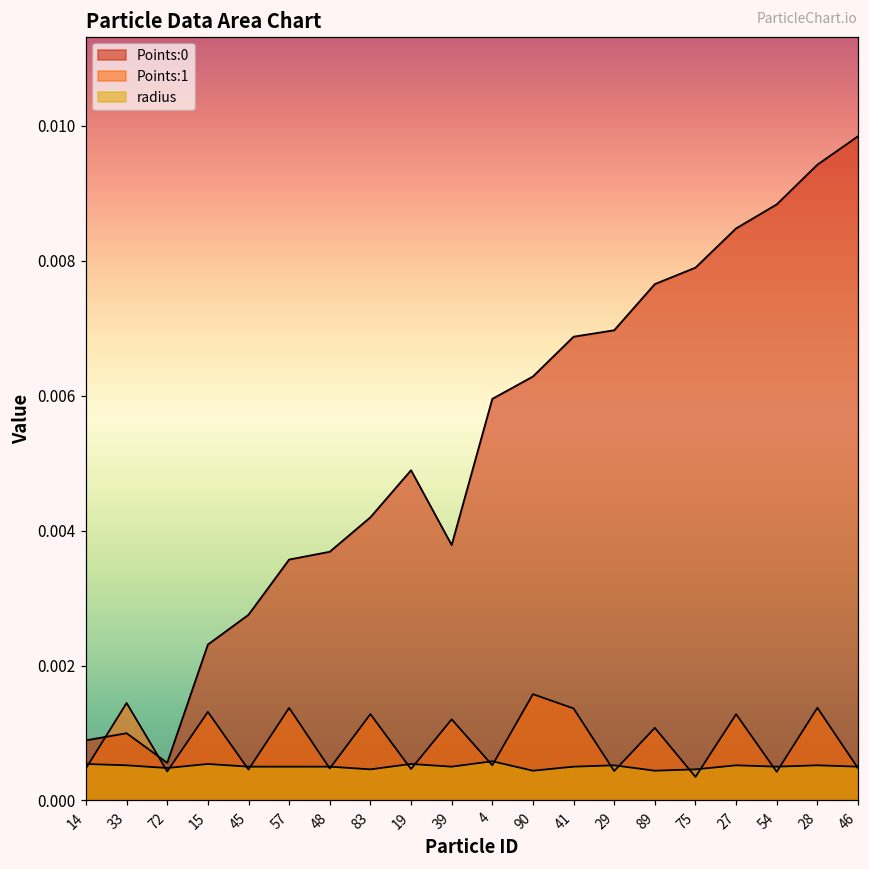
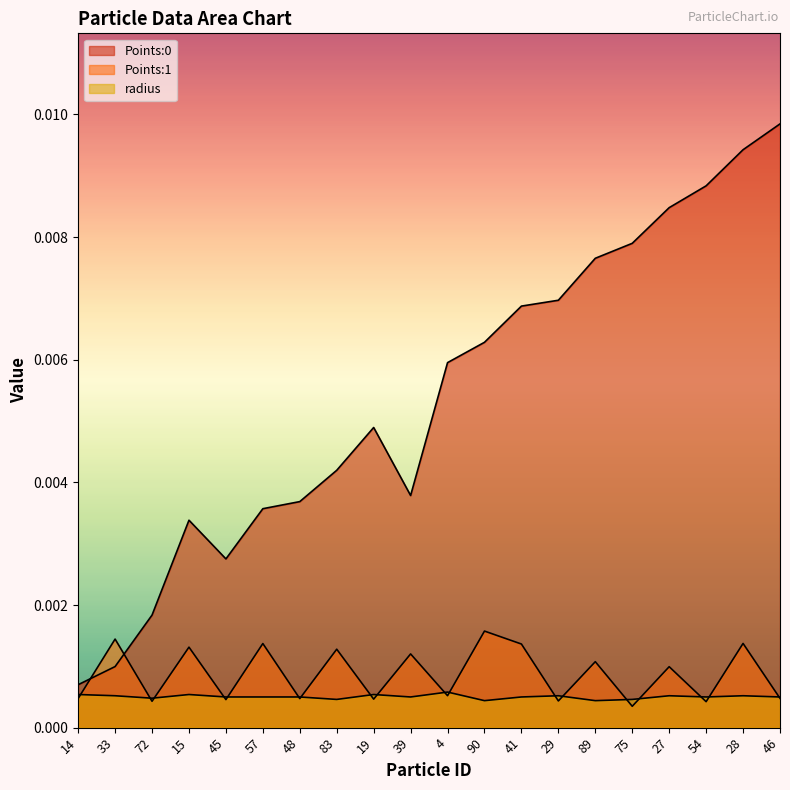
Points:0, 14: 0.0009 -> 0.0007
Points:0, 72: 0.0006 -> 0.0018
Points:0, 15: 0.0023 -> 0.0034
Points:1, 27: 0.0013 -> 0.0010
